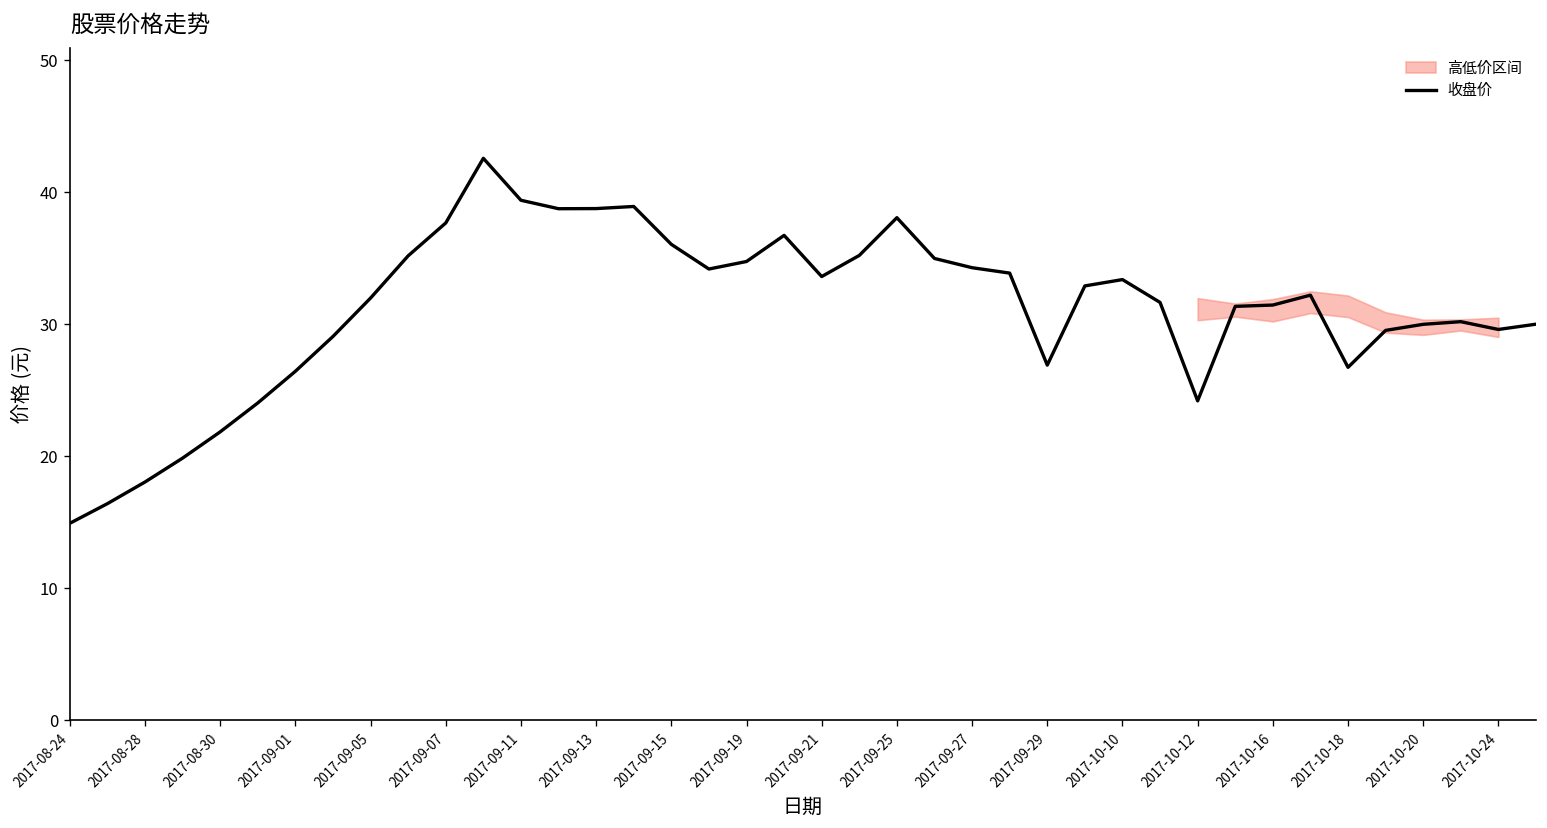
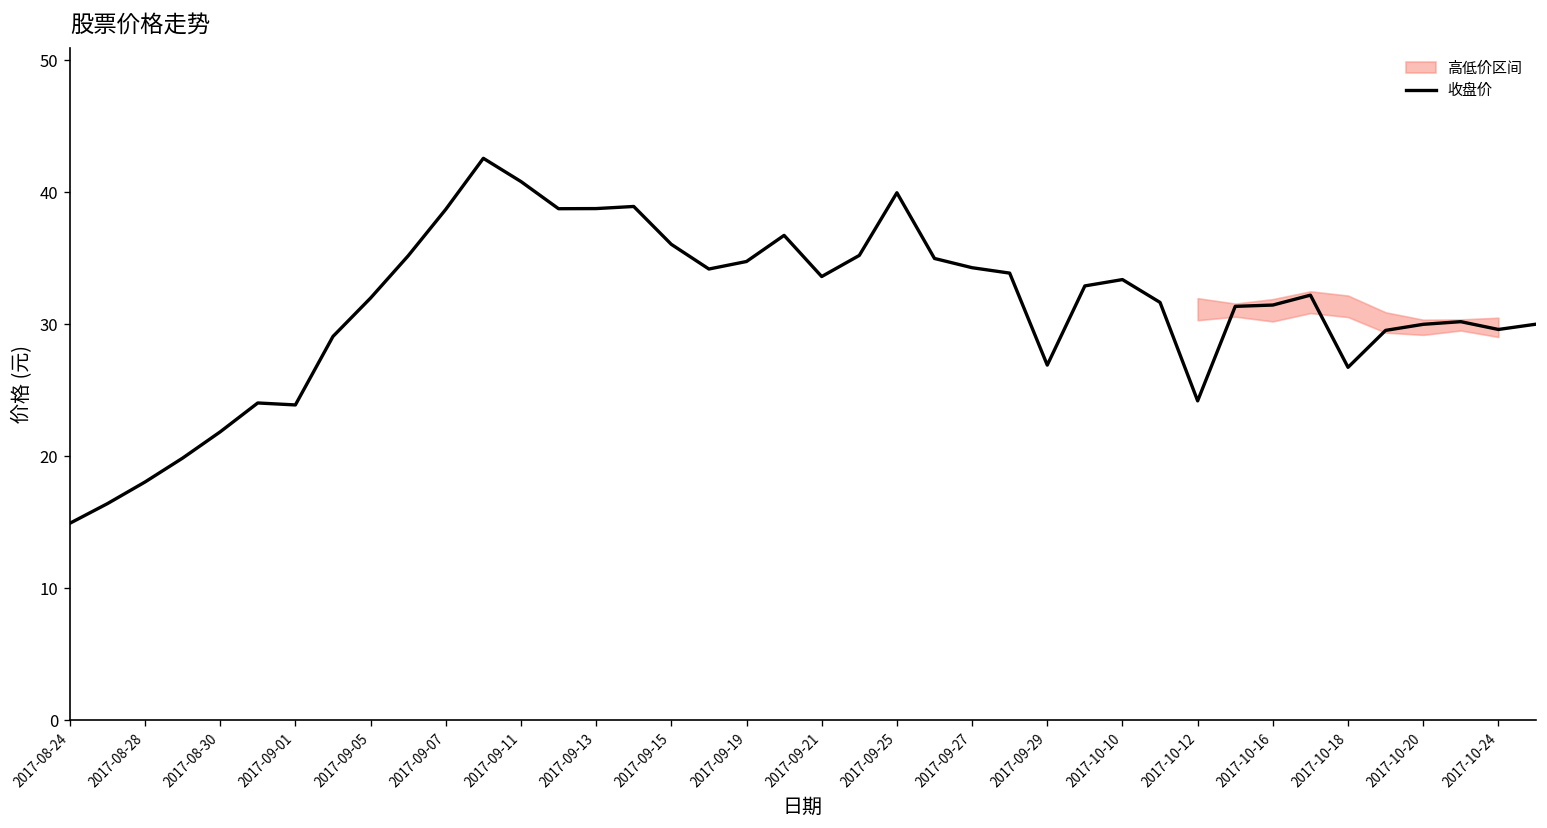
收盘价, 2017-09-01: 26.4 -> 23.9
收盘价, 2017-09-07: 37.7 -> 38.7
收盘价, 2017-09-11: 39.4 -> 40.8
收盘价, 2017-09-25: 38.1 -> 40.0
